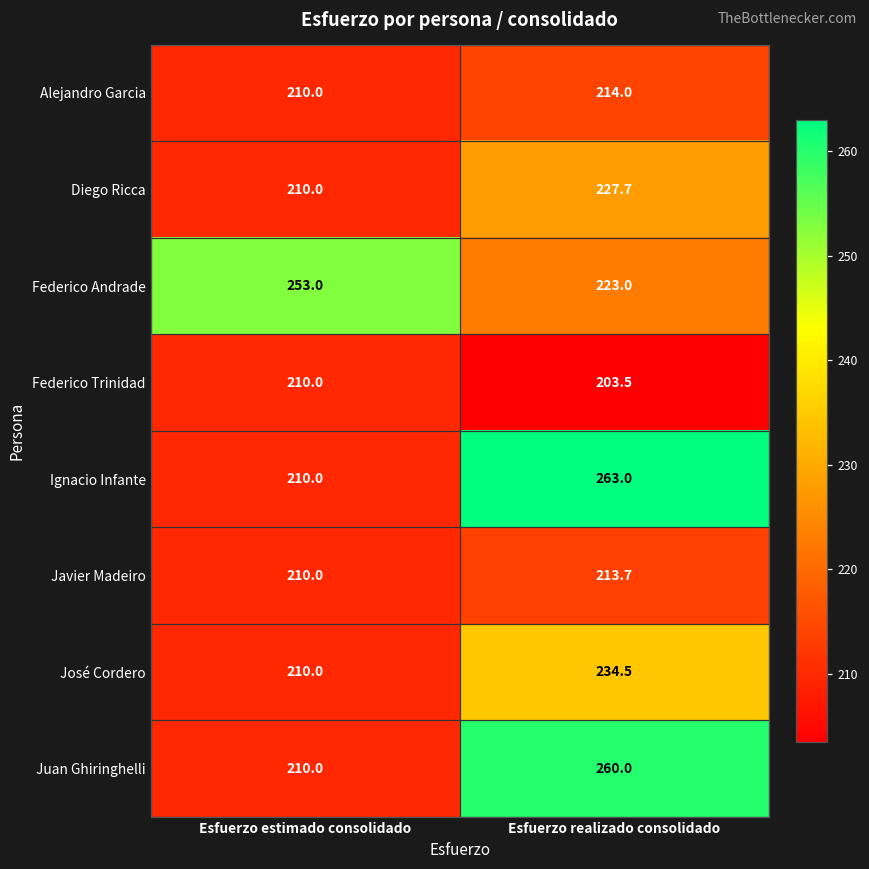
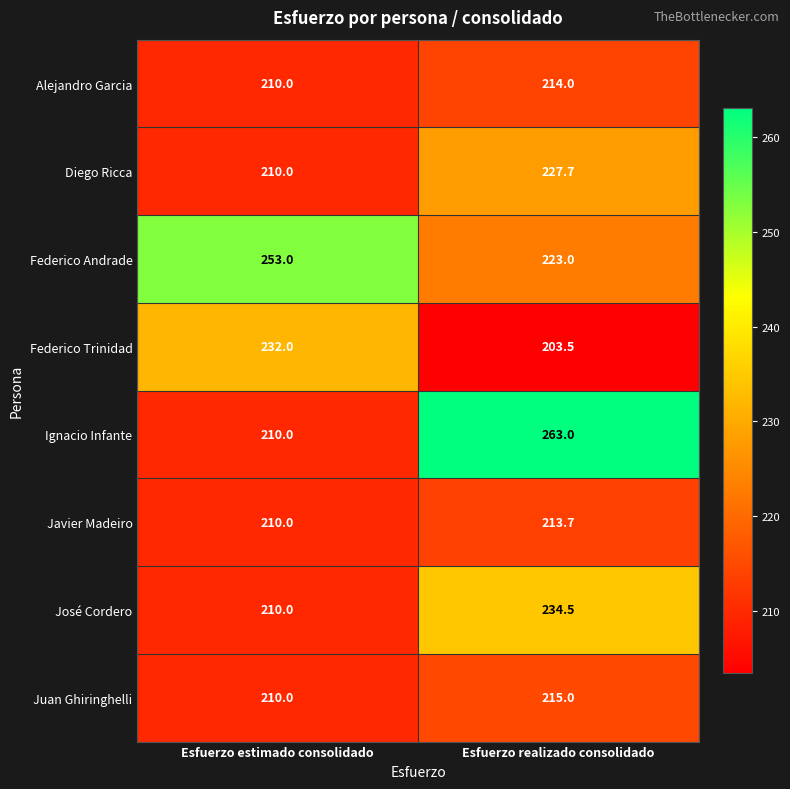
Federico Trinidad, Esfuerzo estimado consolidado: 210.0 -> 232.0
Juan Ghiringhelli, Esfuerzo realizado consolidado: 260.0 -> 215.0
